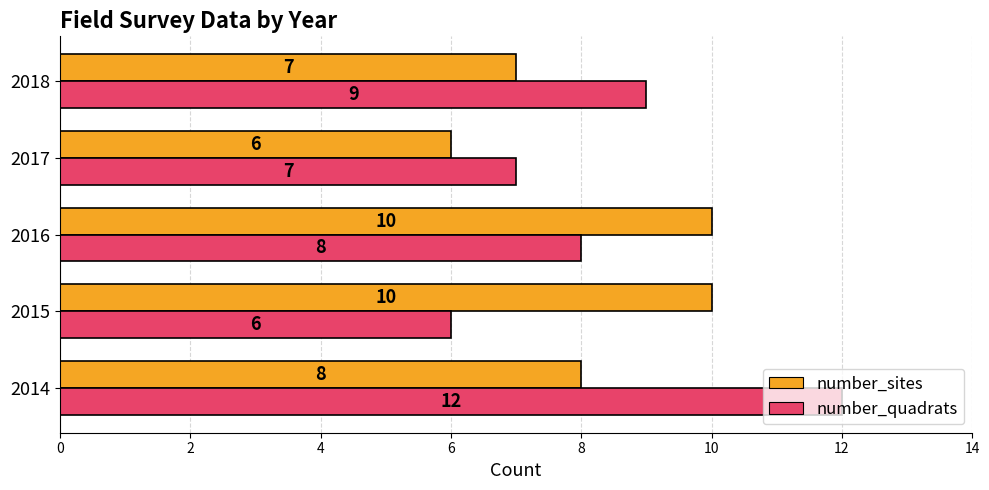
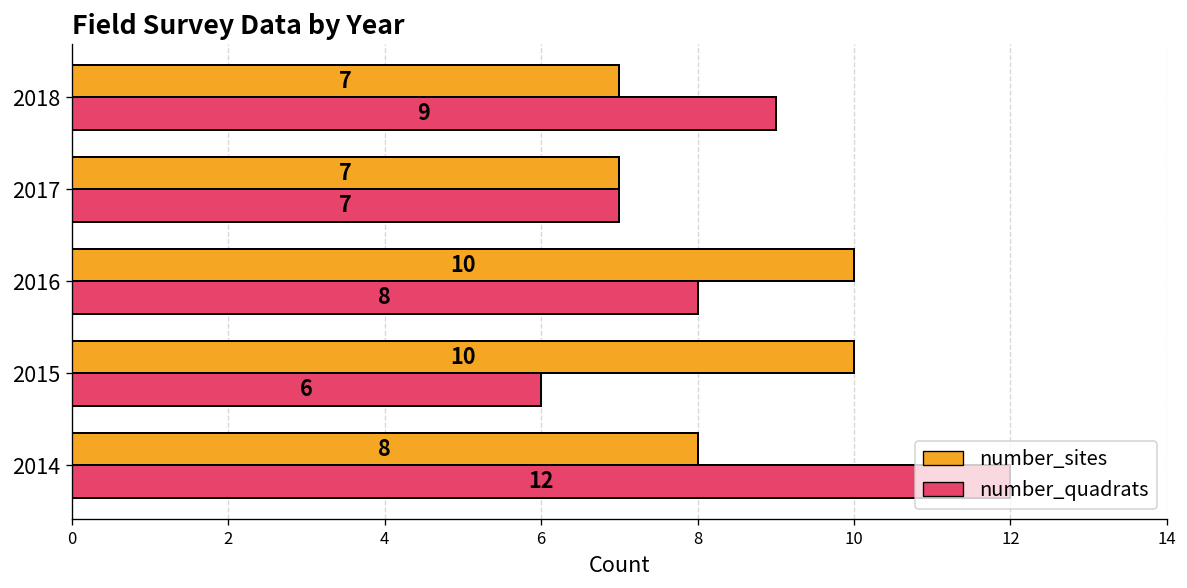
number_sites, 2017: 6 -> 7
